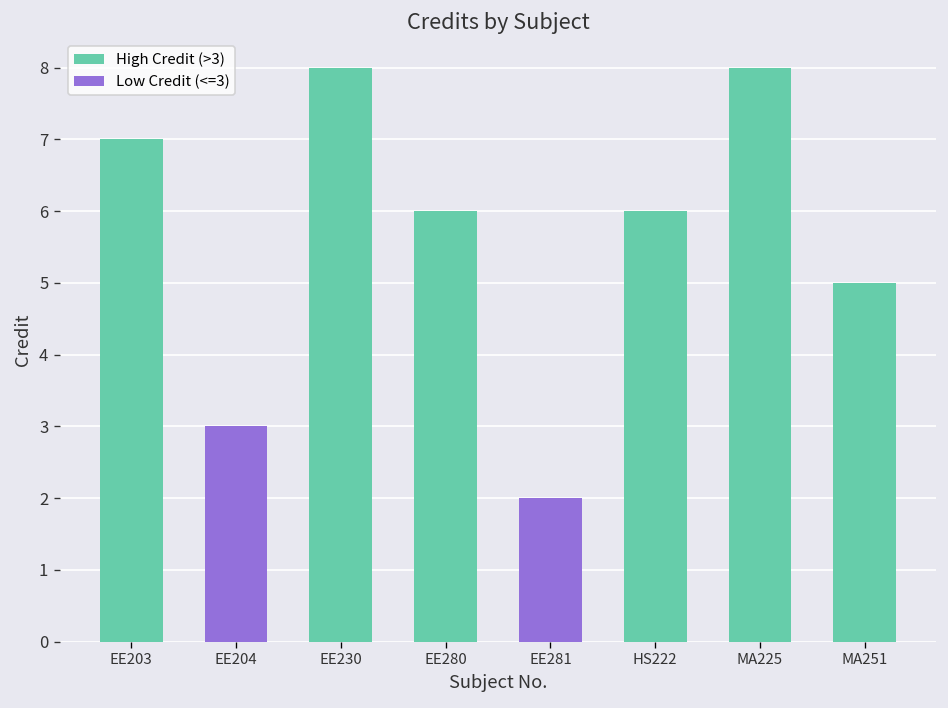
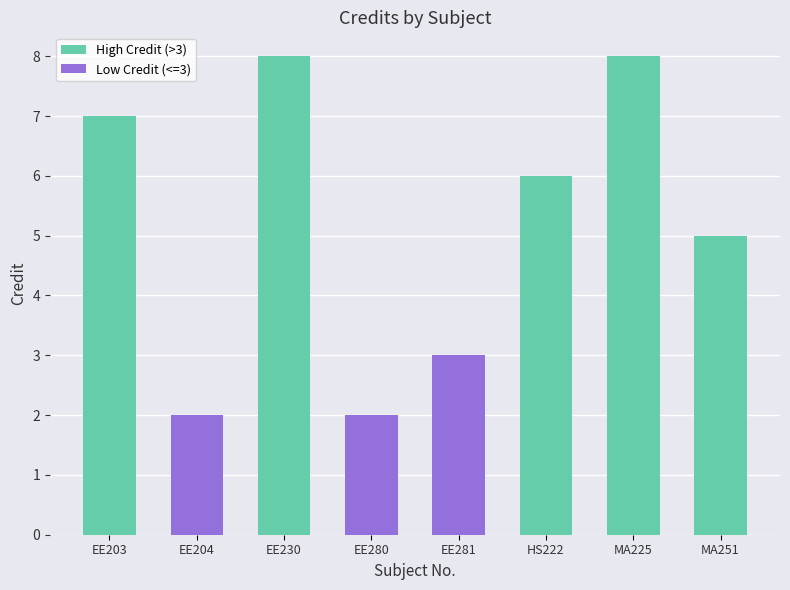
EE204: 3 -> 2
EE280: 6 -> 2
EE281: 2 -> 3
